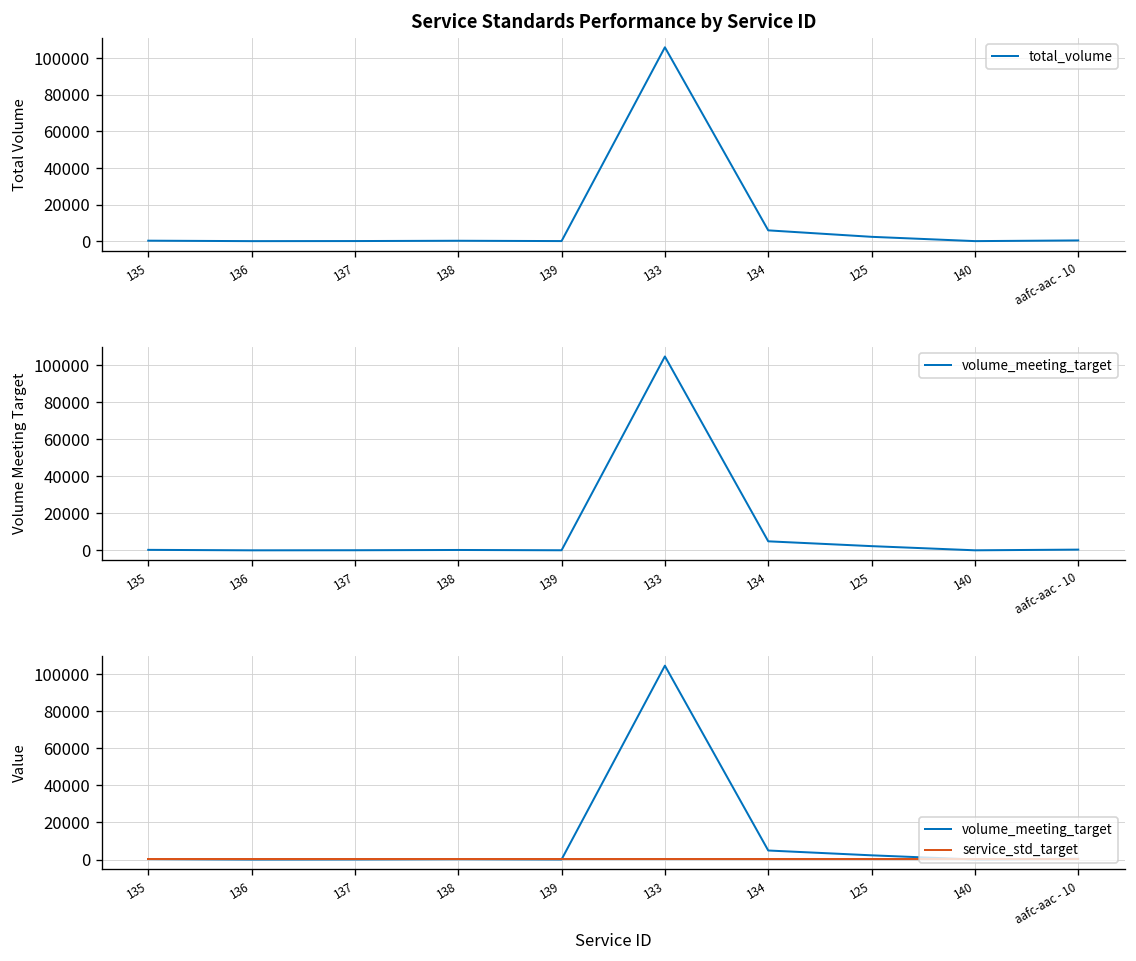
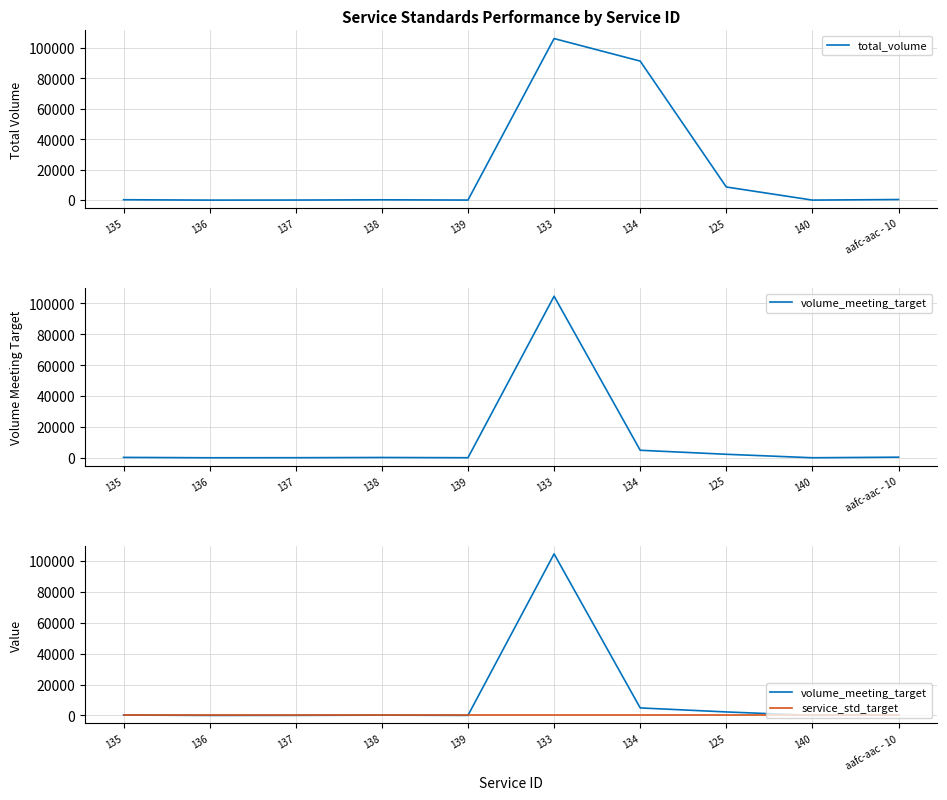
Service Standards Performance by Service ID, 134: 6000 -> 91000
Service Standards Performance by Service ID, 125: 2000 -> 9000
